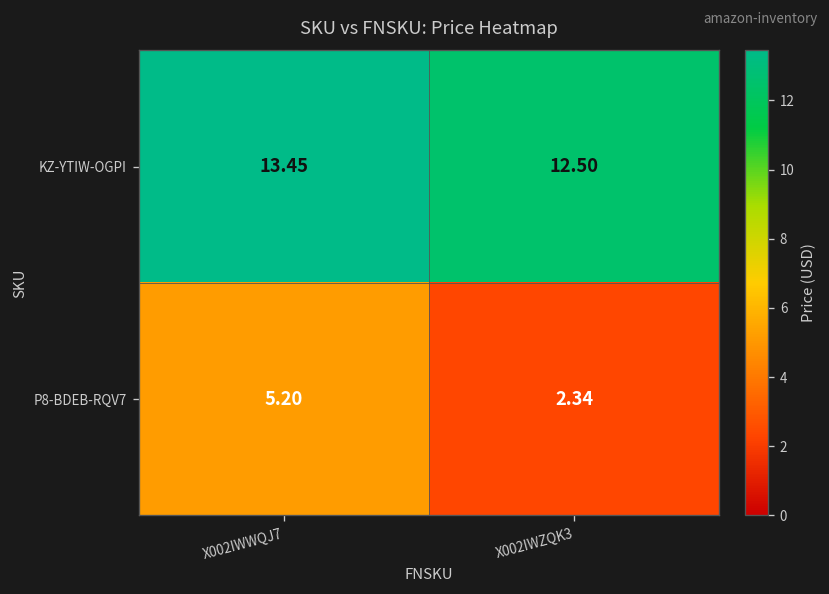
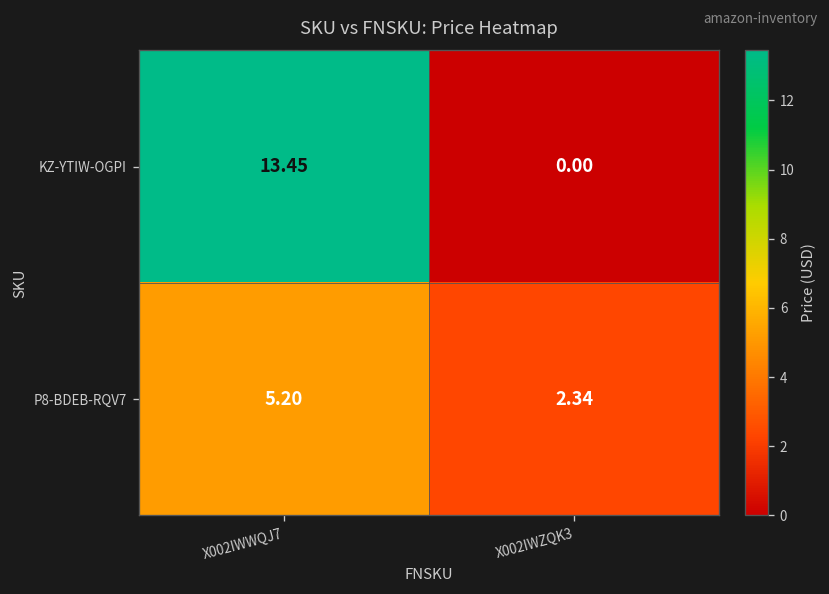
KZ-YTIW-OGPI, X002IWZQK3: 12.50 -> 0.00
